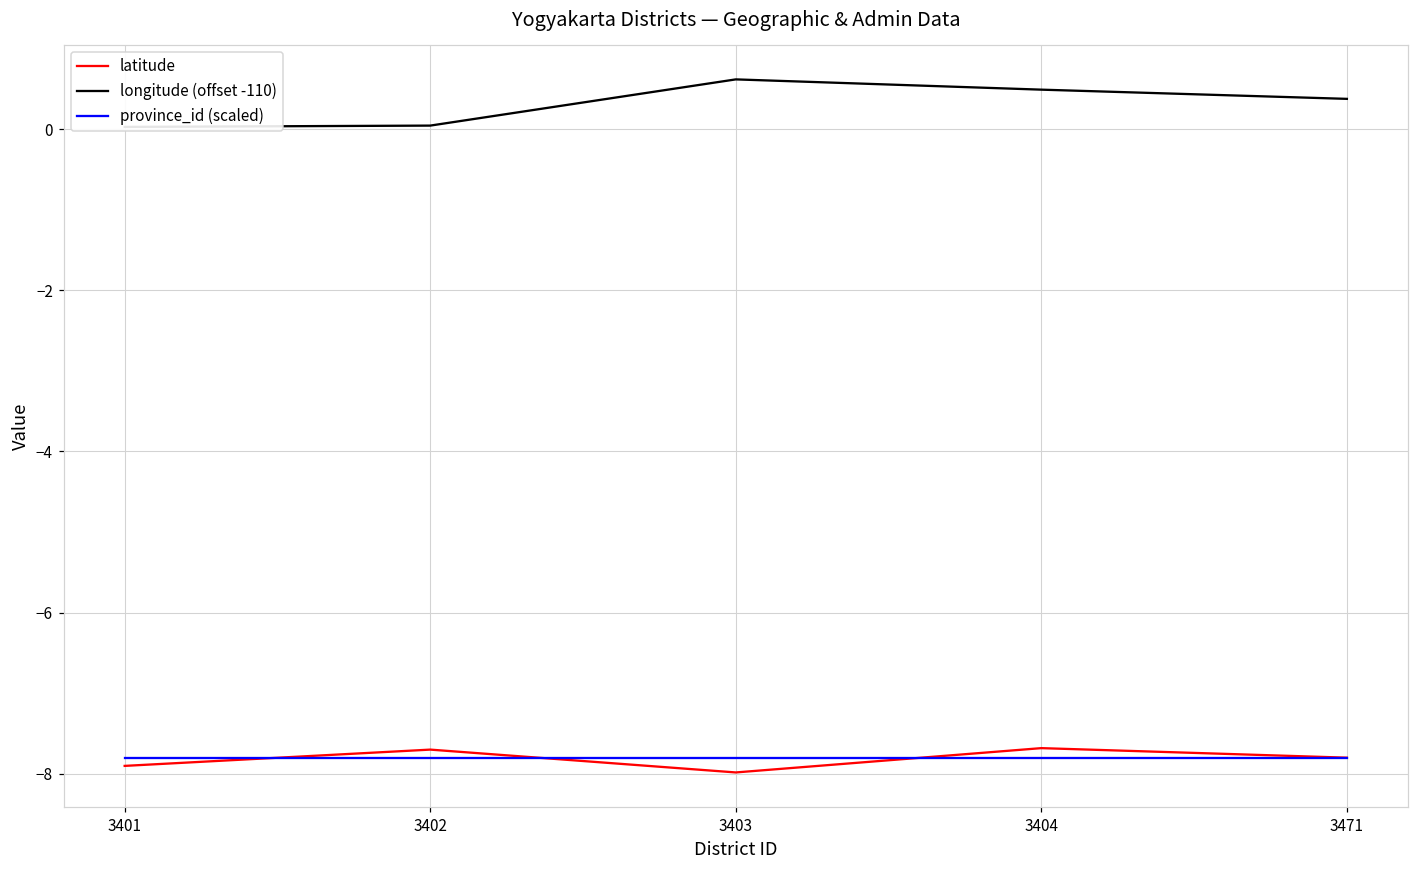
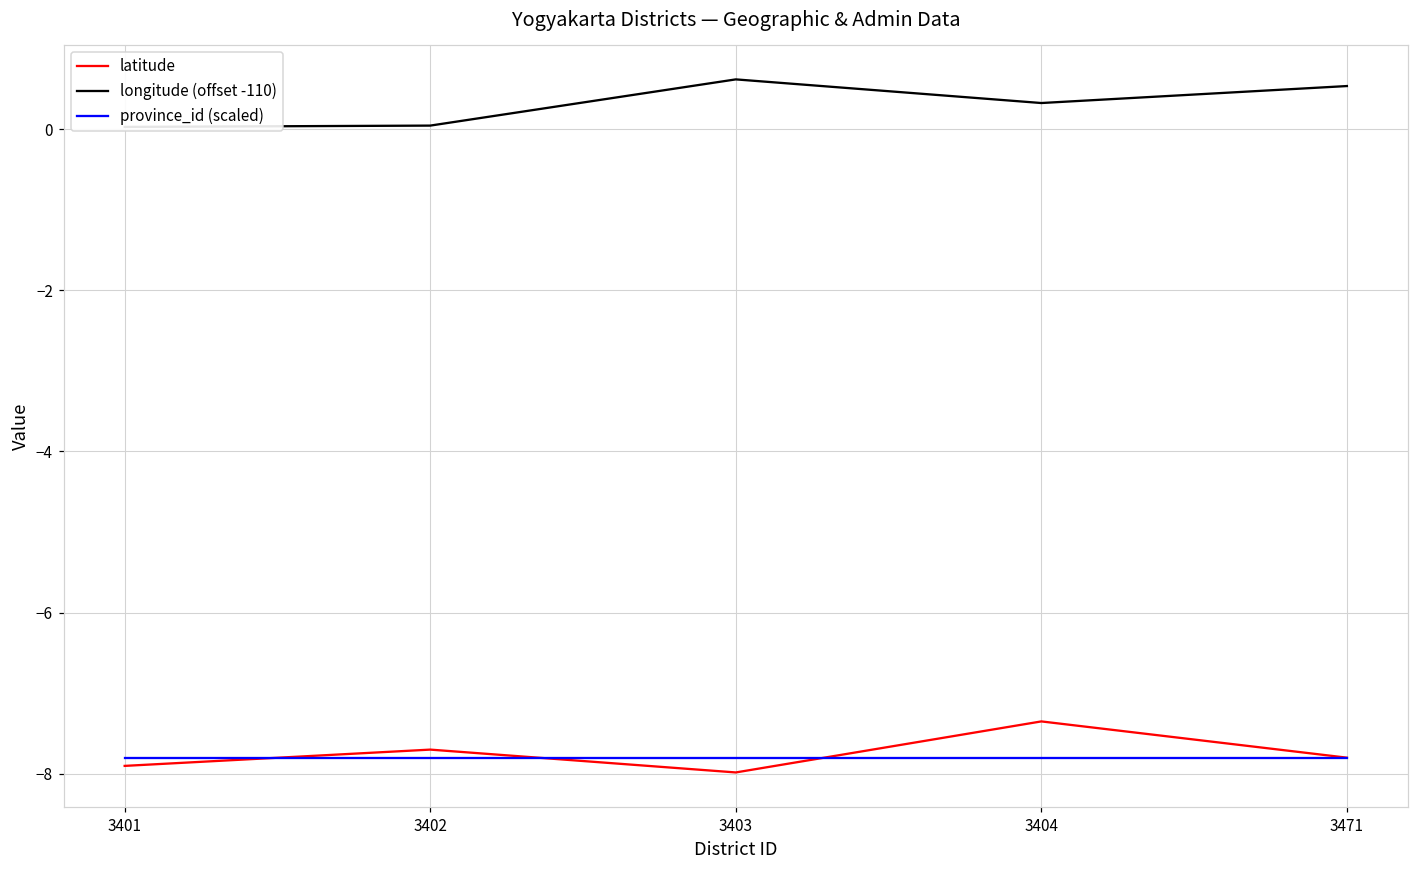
latitude, 3404: -7.7 -> -7.4
longitude (offset -110), 3404: 0.5 -> 0.3
longitude (offset -110), 3471: 0.4 -> 0.5
